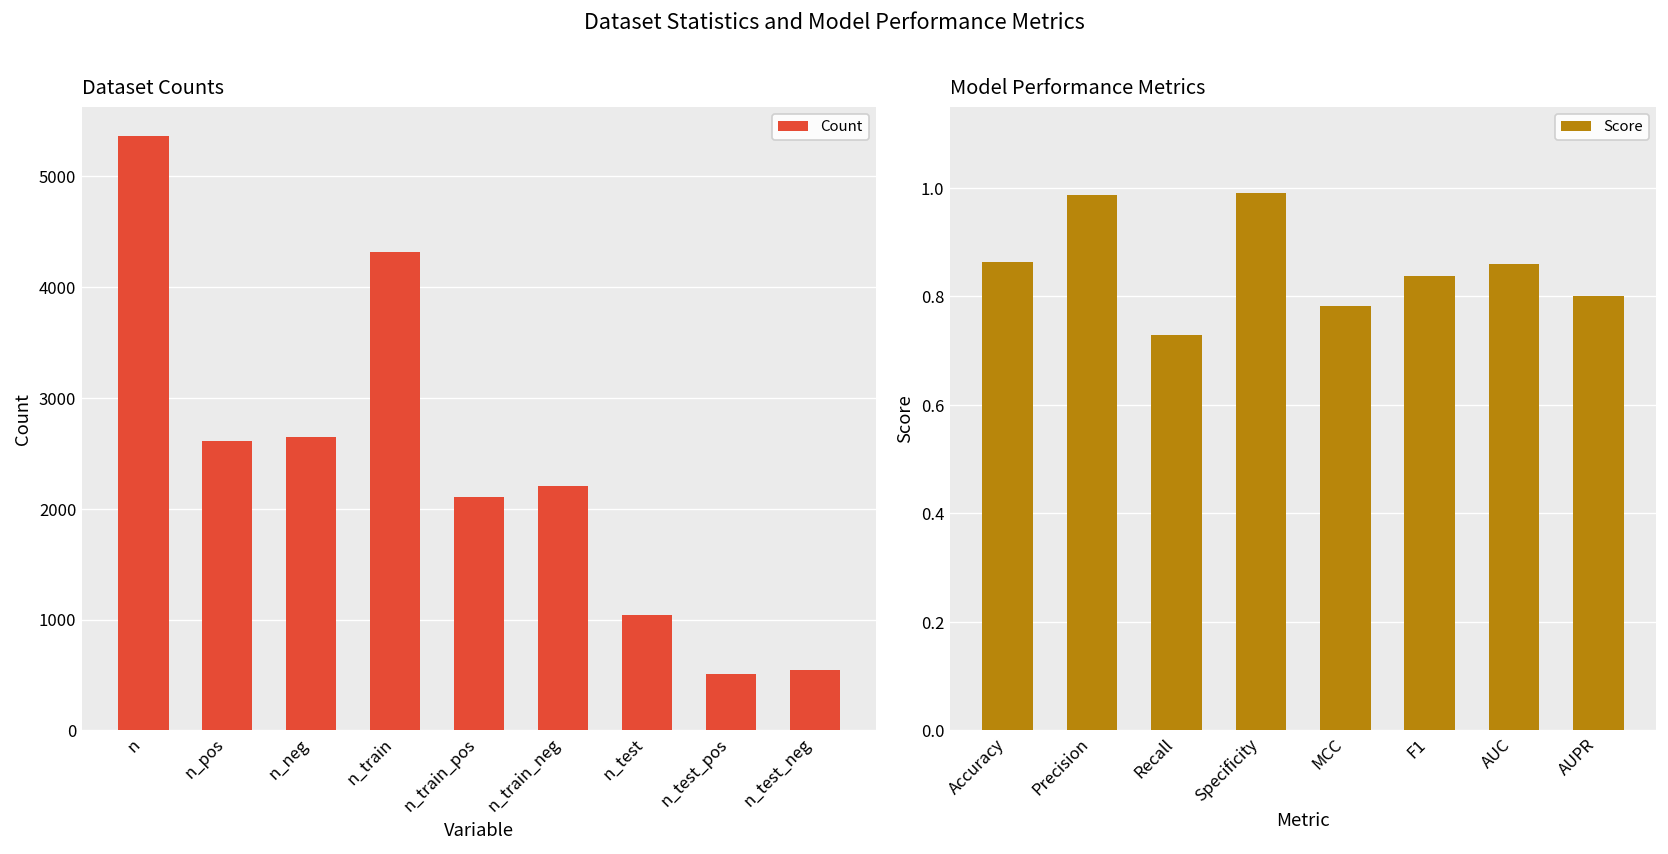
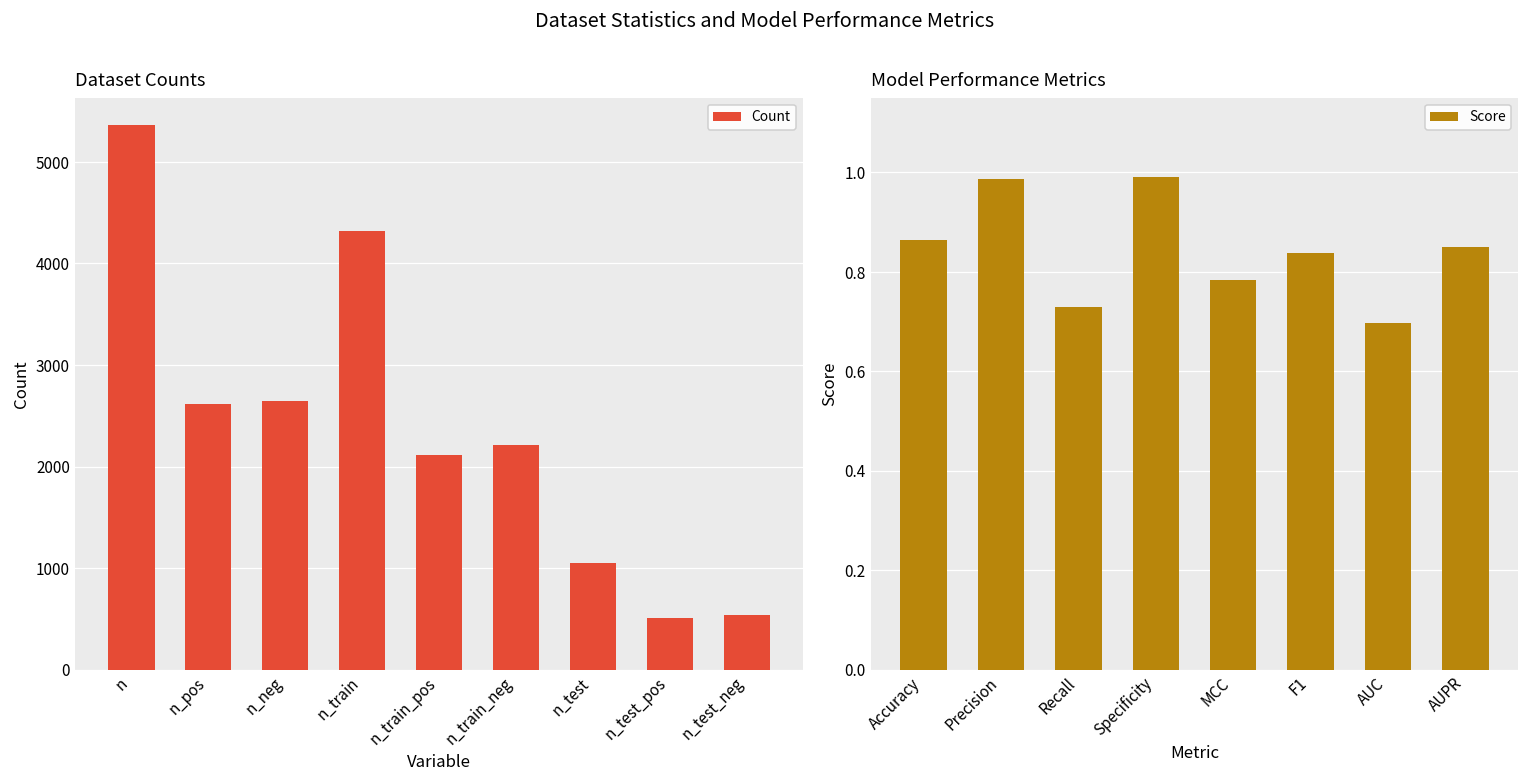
Model Performance Metrics, AUC: 0.86 -> 0.70
Model Performance Metrics, AUPR: 0.80 -> 0.85
